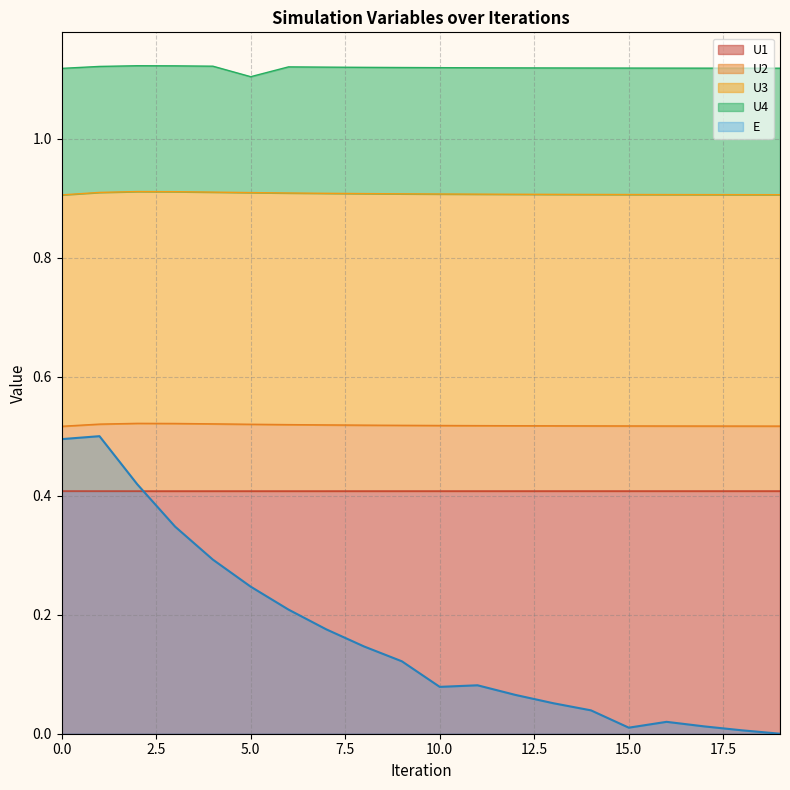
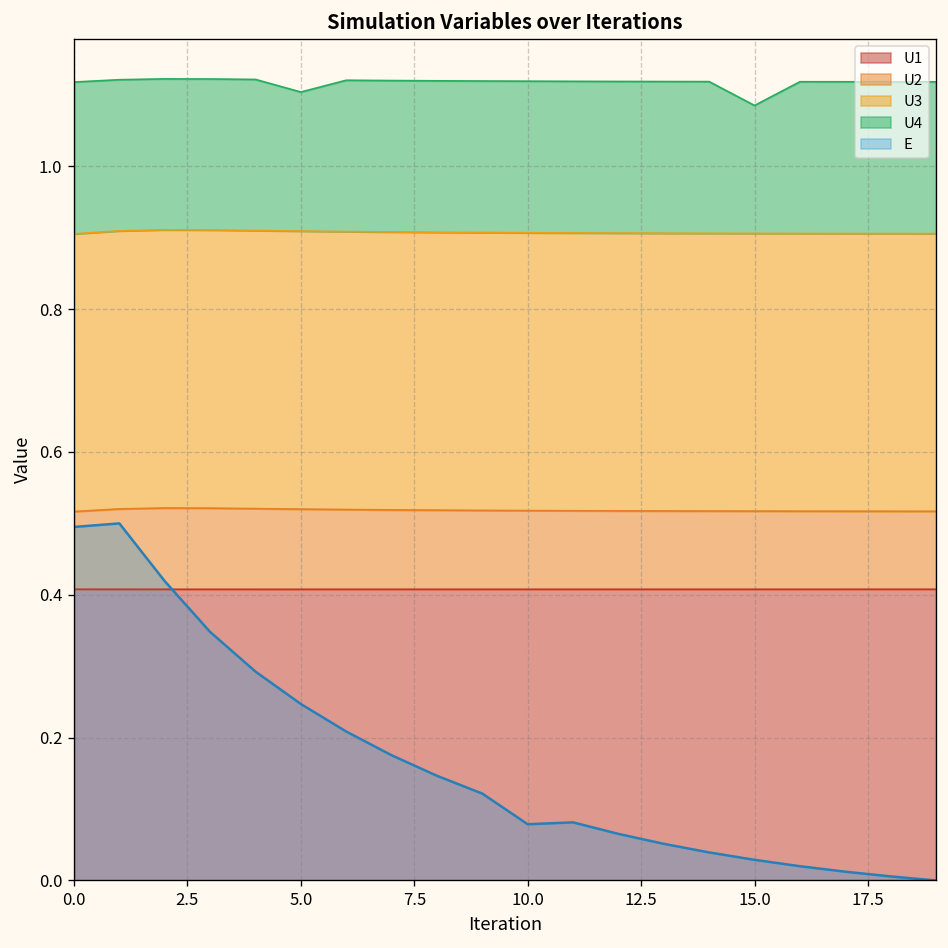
U4, 15.0: 0.21 -> 0.18
E, 15.0: 0.01 -> 0.03
